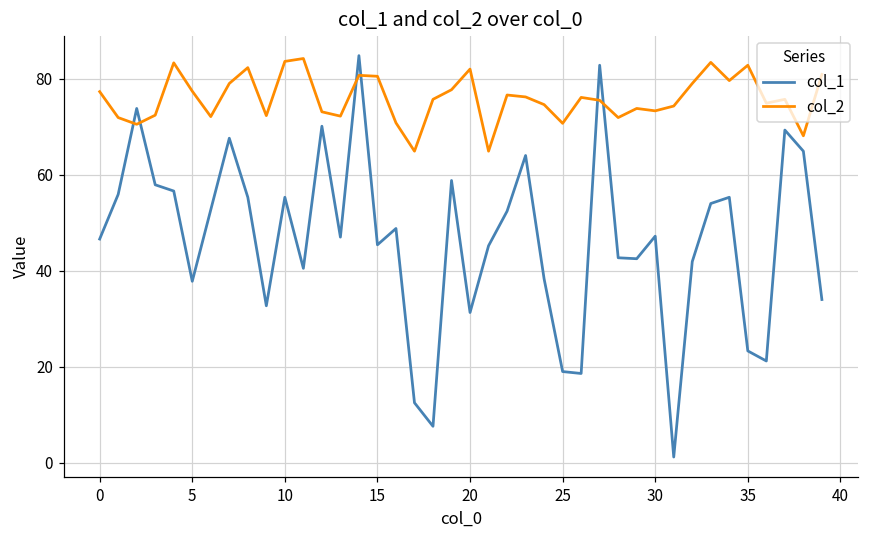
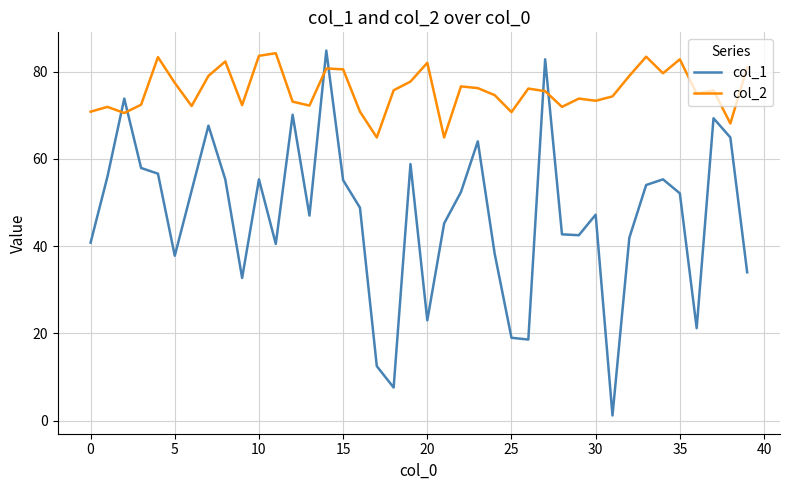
col_1, 0: 47 -> 41
col_2, 0: 77 -> 71
col_1, 15: 45 -> 55
col_1, 20: 31 -> 23
col_1, 35: 23 -> 52
